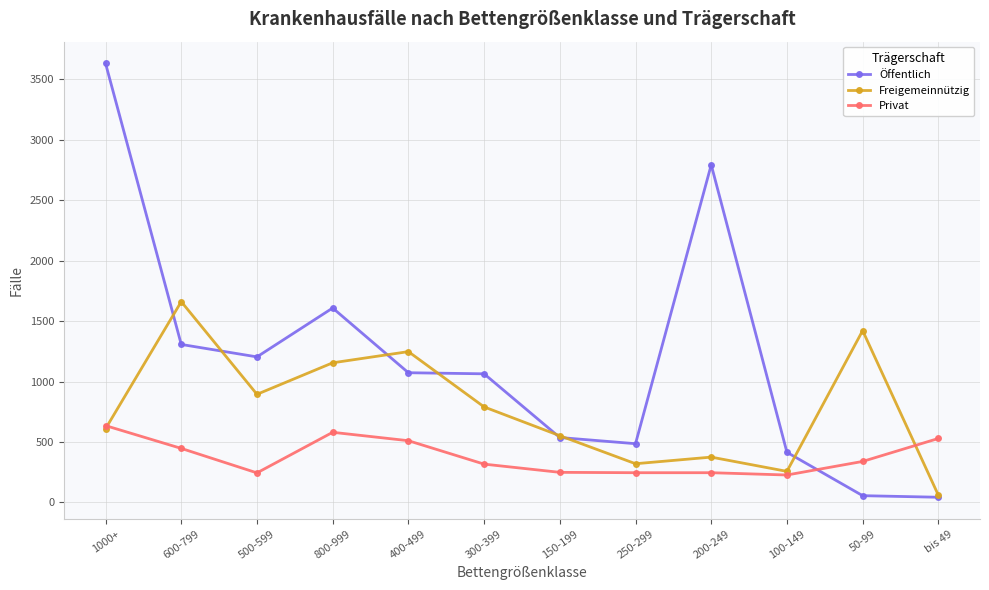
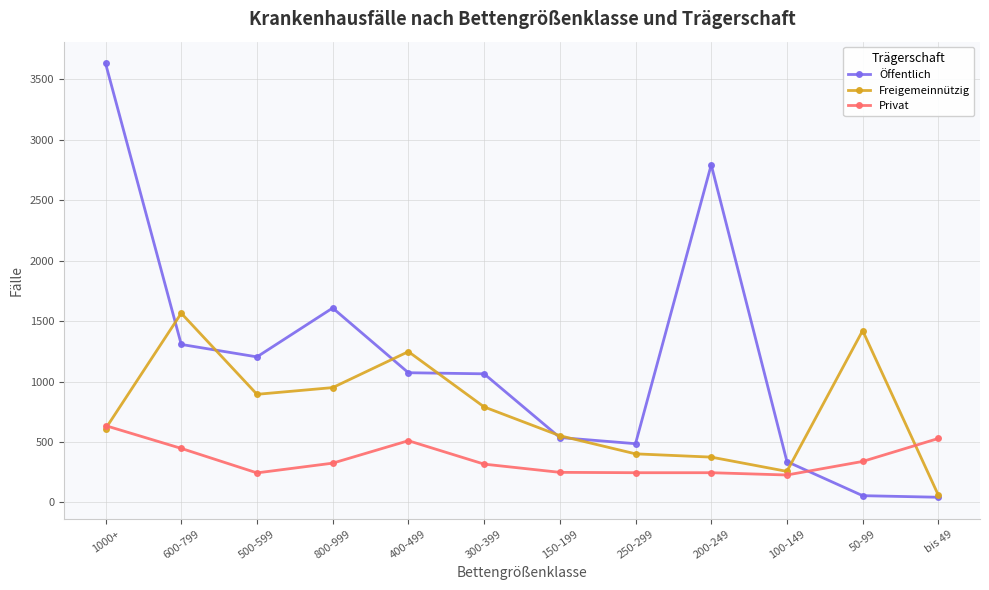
Freigemeinnützig, 600-799: 1660 -> 1570
Freigemeinnützig, 800-999: 1160 -> 950
Privat, 800-999: 580 -> 330
Freigemeinnützig, 250-299: 320 -> 400
Öffentlich, 100-149: 410 -> 340
